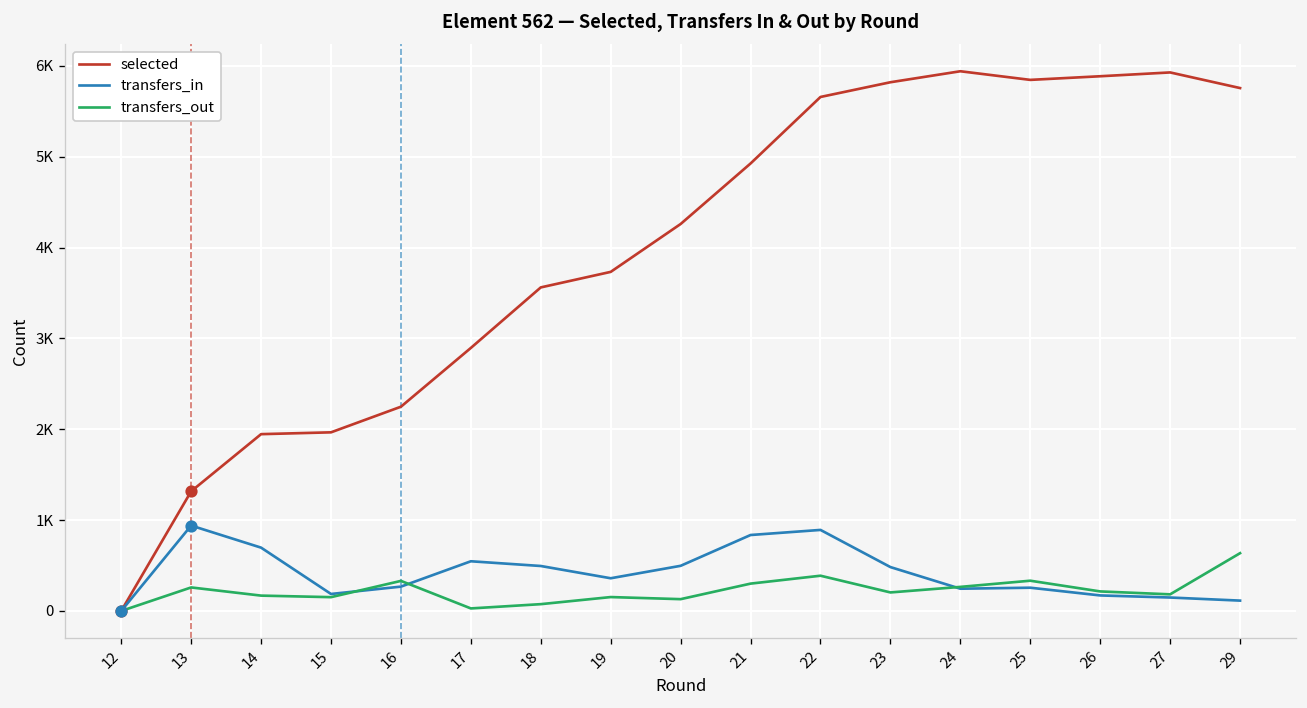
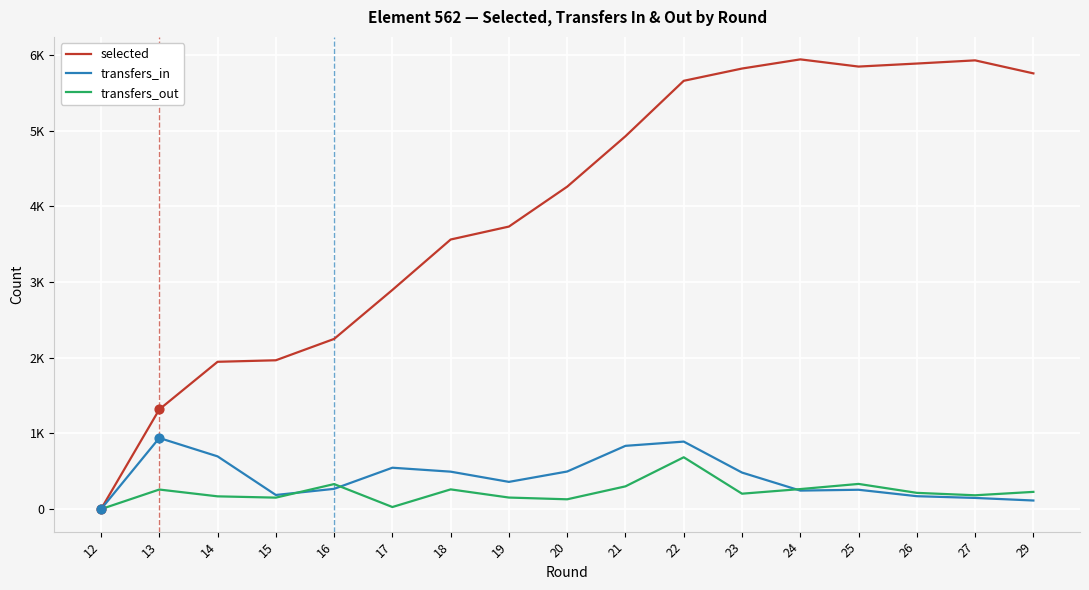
transfers_out, 18: 100 -> 300
transfers_out, 22: 400 -> 700
transfers_out, 29: 600 -> 200
